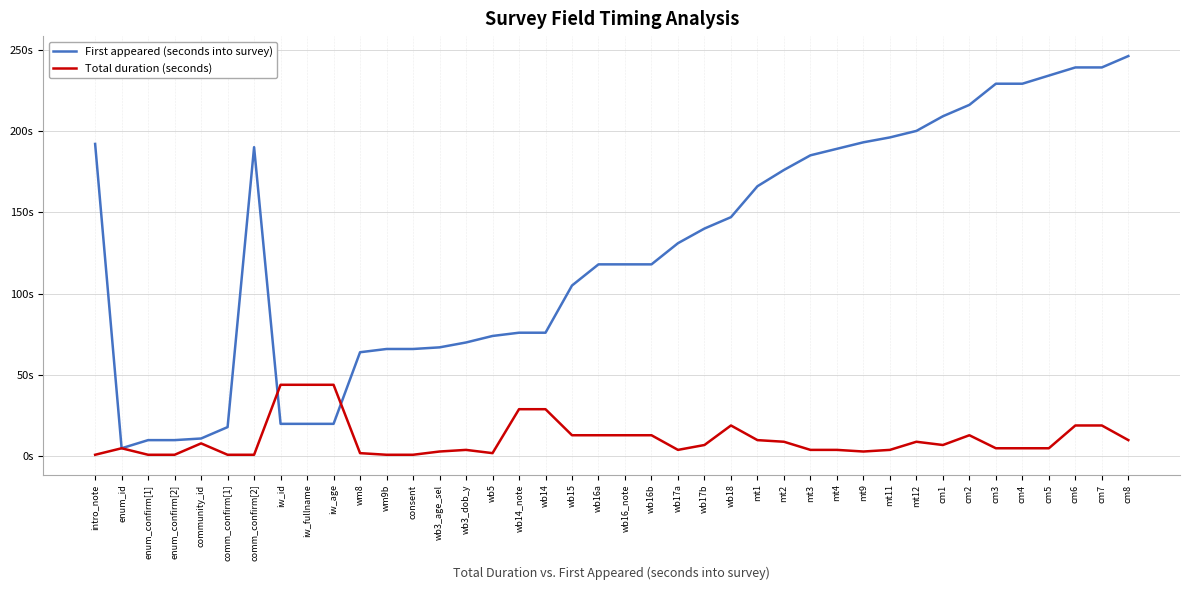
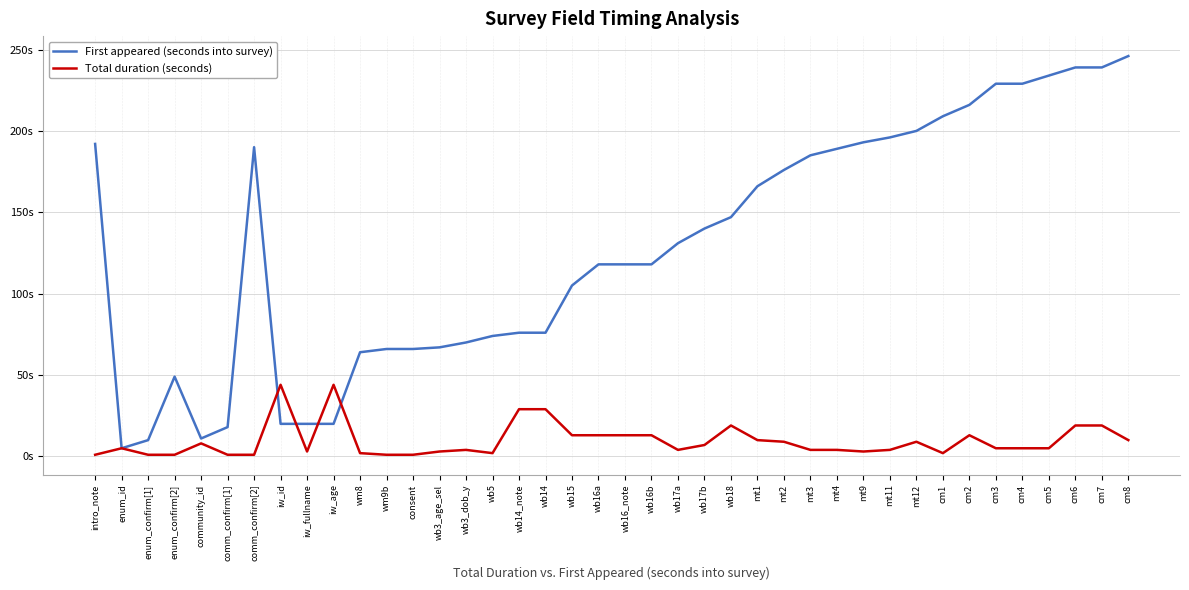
First appeared (seconds into survey), enum_confirm[2]: 10s -> 49s
Total duration (seconds), iw_fullname: 44s -> 3s
Total duration (seconds), cm1: 7s -> 2s
